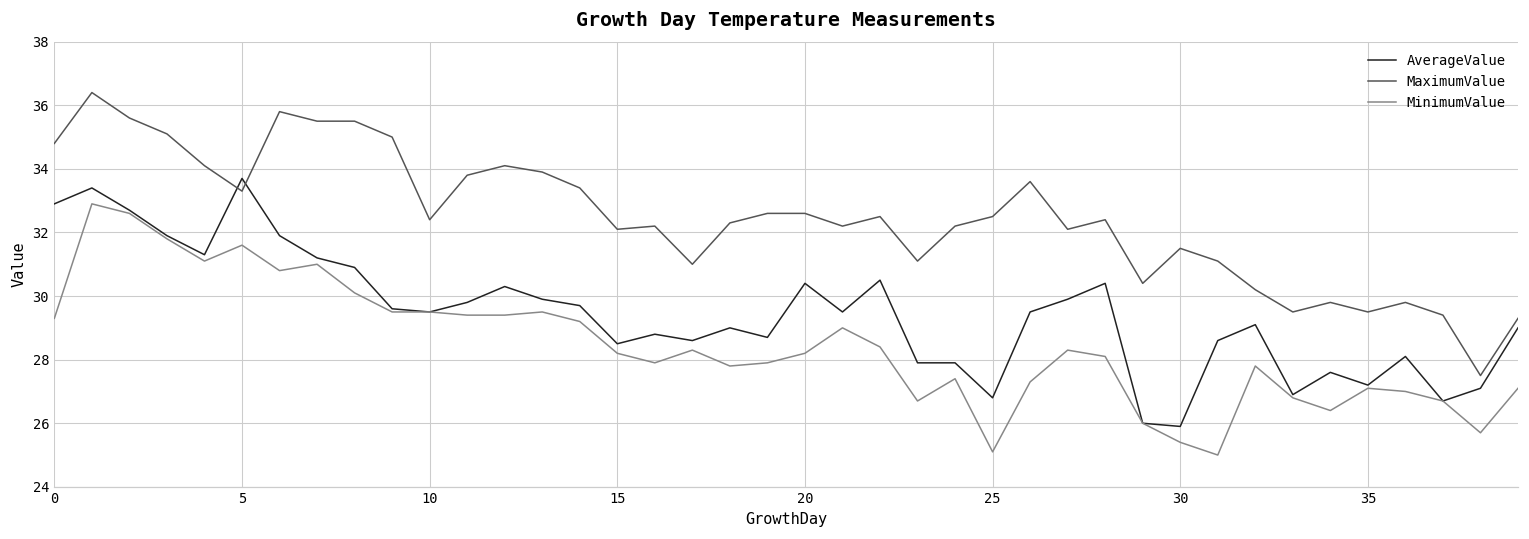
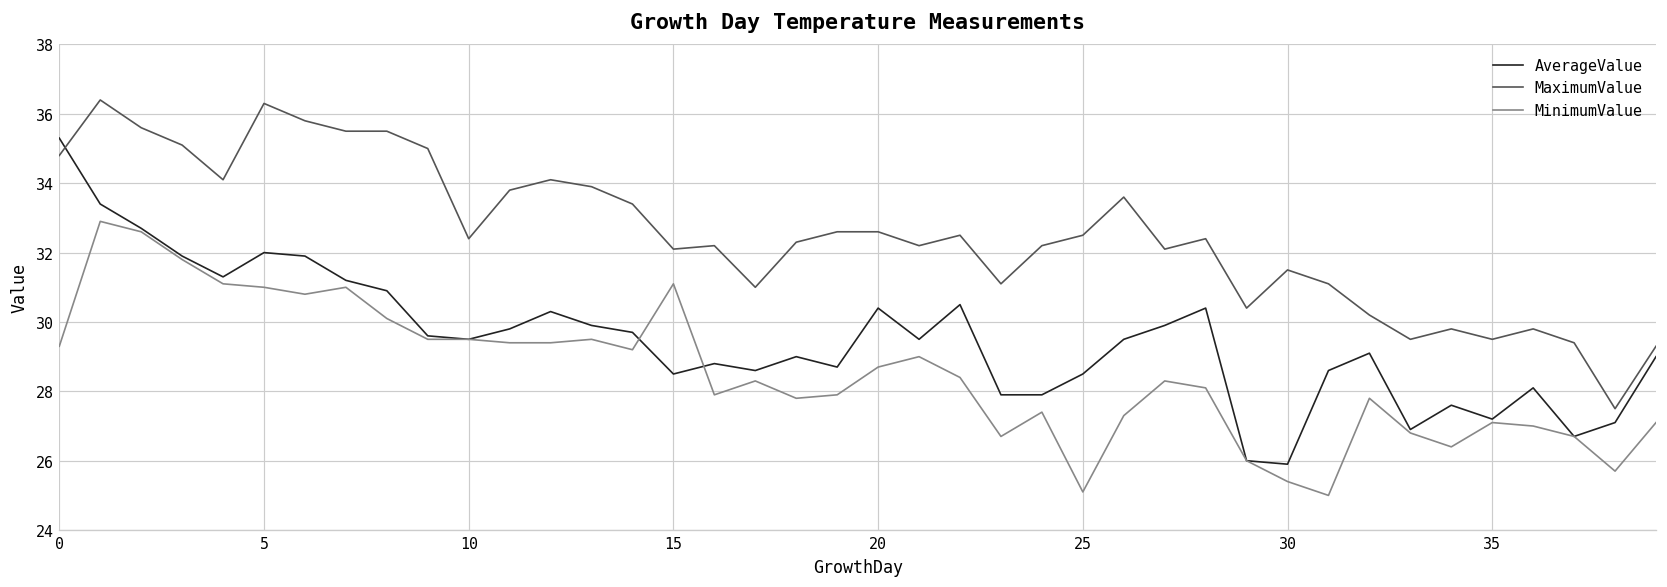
AverageValue, 0: 32.9 -> 35.3
AverageValue, 5: 33.7 -> 32.0
MaximumValue, 5: 33.3 -> 36.3
MinimumValue, 5: 31.6 -> 31.0
MinimumValue, 15: 28.2 -> 31.1
MinimumValue, 20: 28.2 -> 28.7
AverageValue, 25: 26.8 -> 28.5
